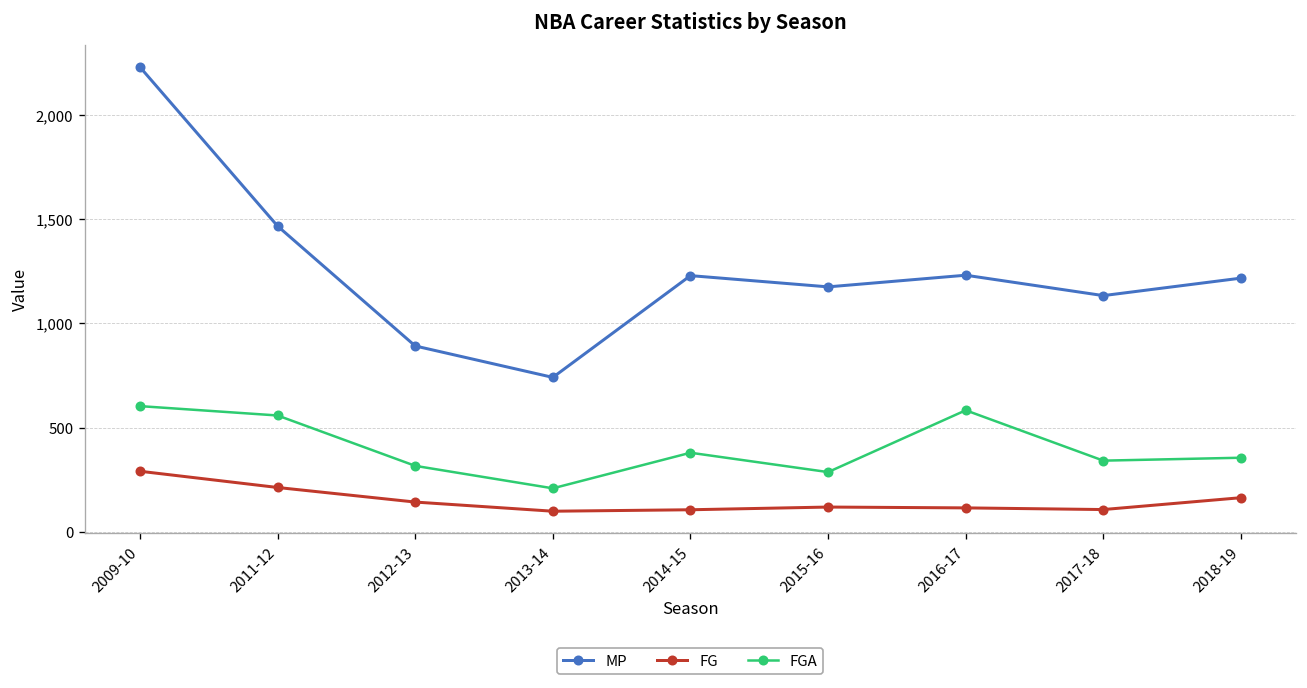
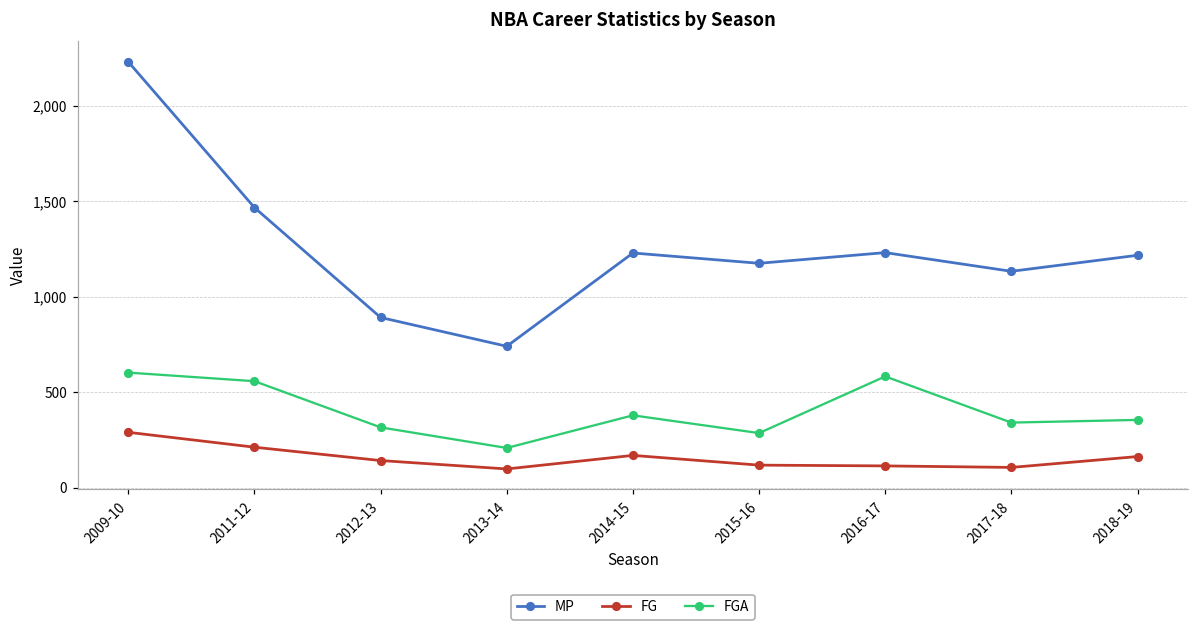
FG, 2014-15: 110 -> 170
